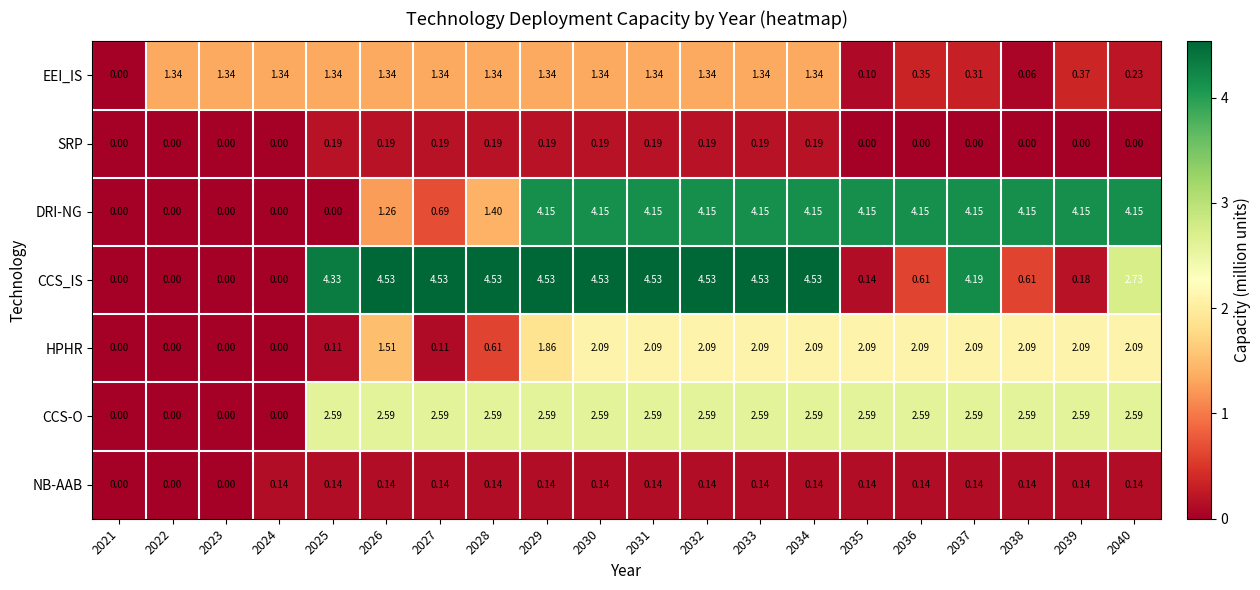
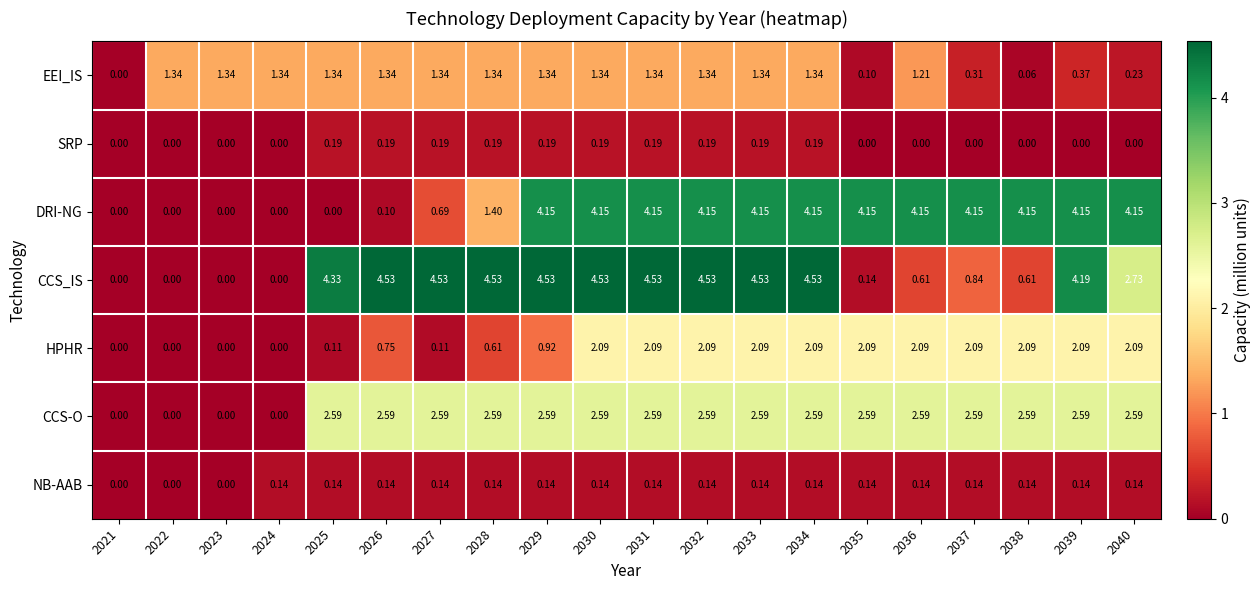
EEI_IS, 2036: 0.35 -> 1.21
DRI-NG, 2026: 1.26 -> 0.10
CCS_IS, 2037: 4.19 -> 0.84
CCS_IS, 2039: 0.18 -> 4.19
HPHR, 2026: 1.51 -> 0.75
HPHR, 2029: 1.86 -> 0.92
